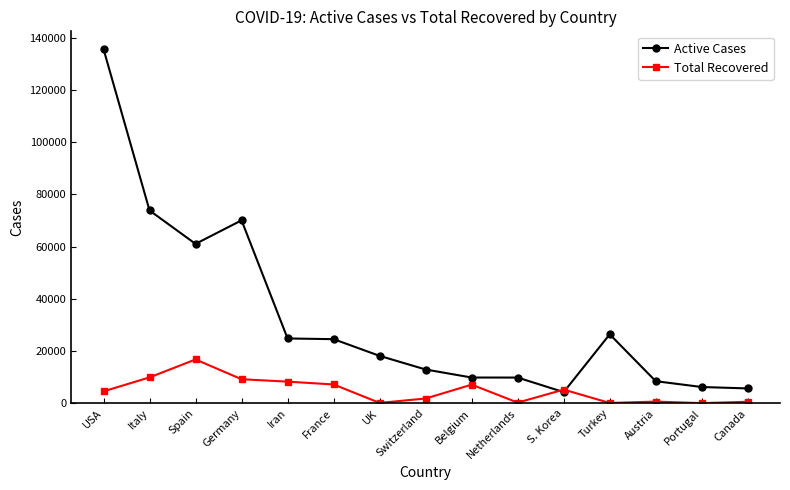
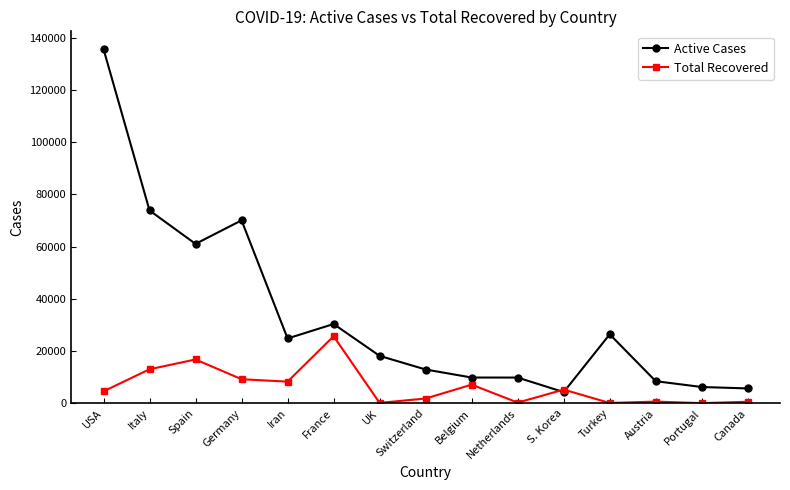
Total Recovered, Italy: 10000 -> 13000
Active Cases, France: 25000 -> 30000
Total Recovered, France: 7000 -> 26000
